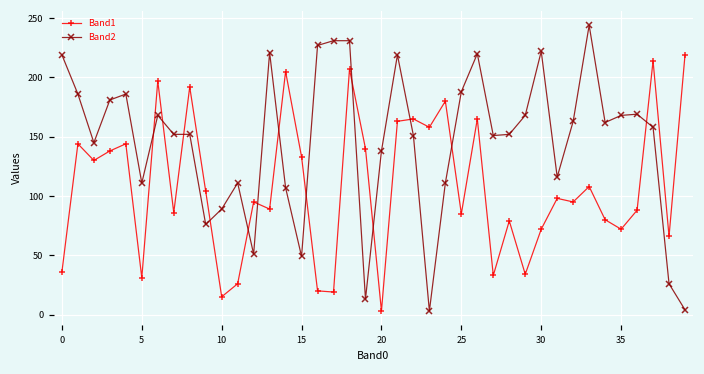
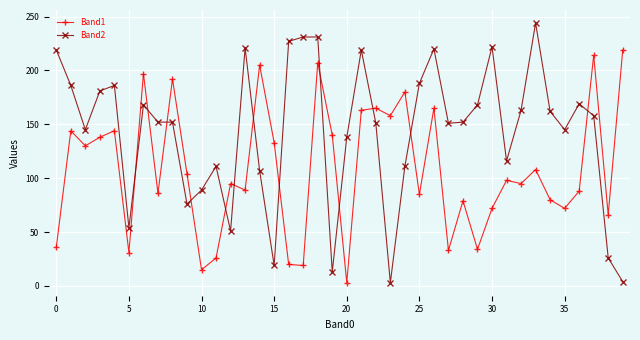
Band2, 5: 111 -> 54
Band2, 15: 49 -> 19
Band2, 35: 168 -> 145
